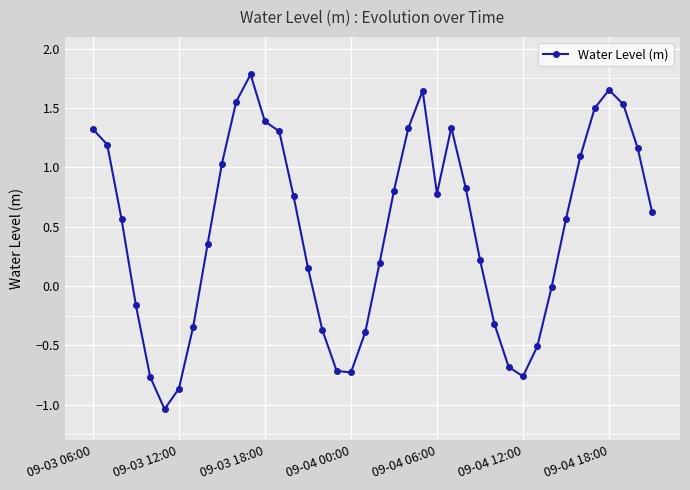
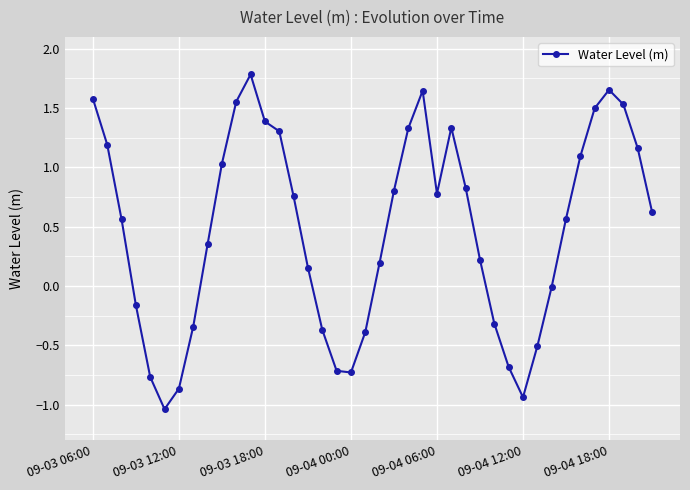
09-03 06:00: 1.32 -> 1.58
09-04 12:00: -0.76 -> -0.94
